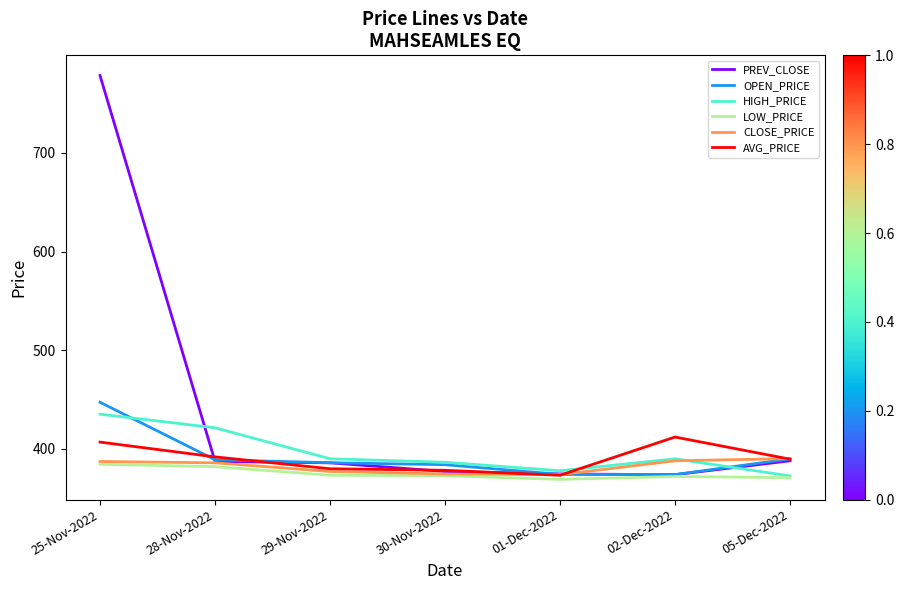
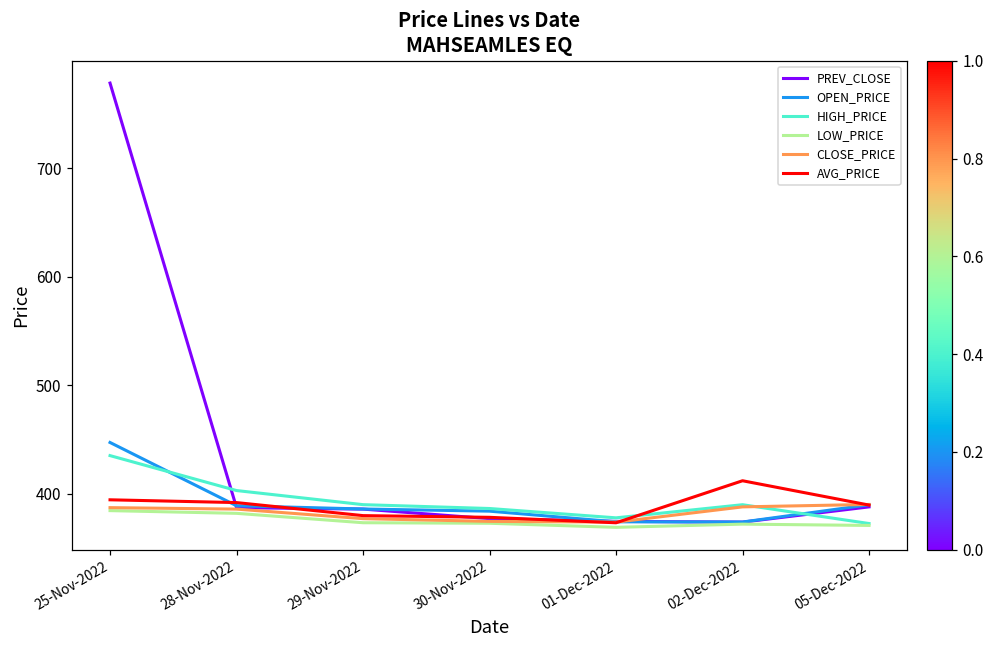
AVG_PRICE, 25-Nov-2022: 410 -> 390
HIGH_PRICE, 28-Nov-2022: 420 -> 400
